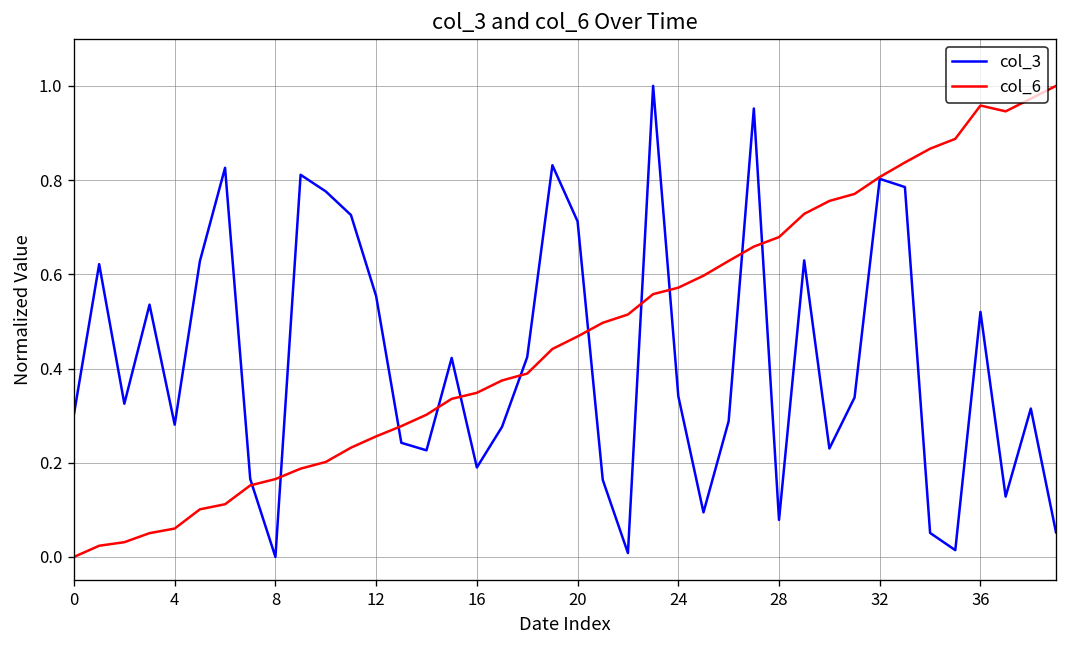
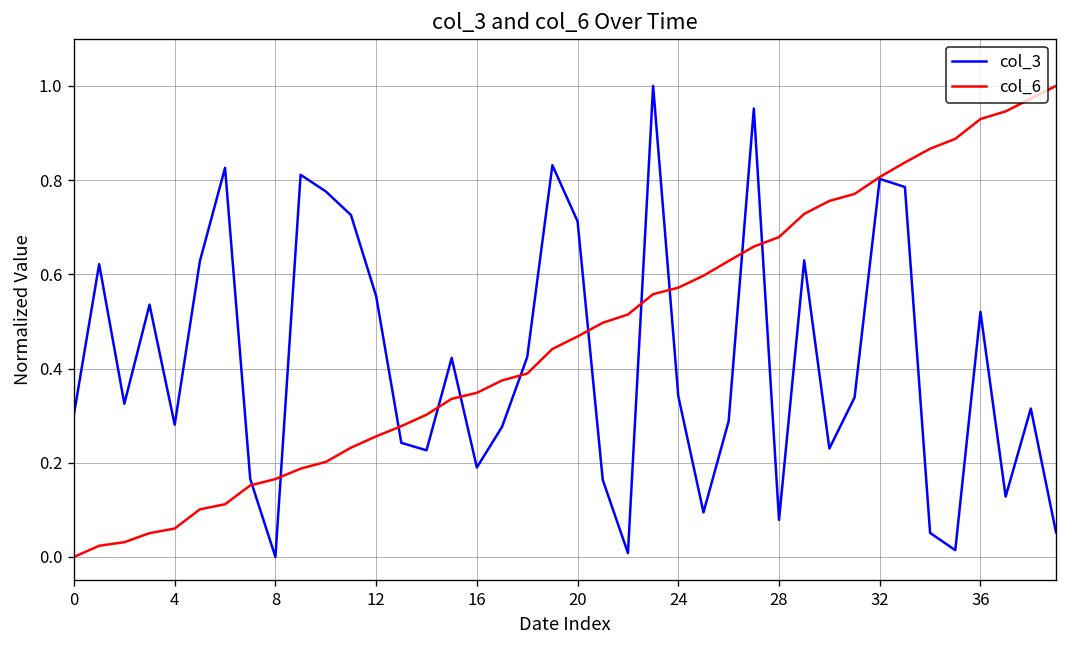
col_6, 36: 0.96 -> 0.93
